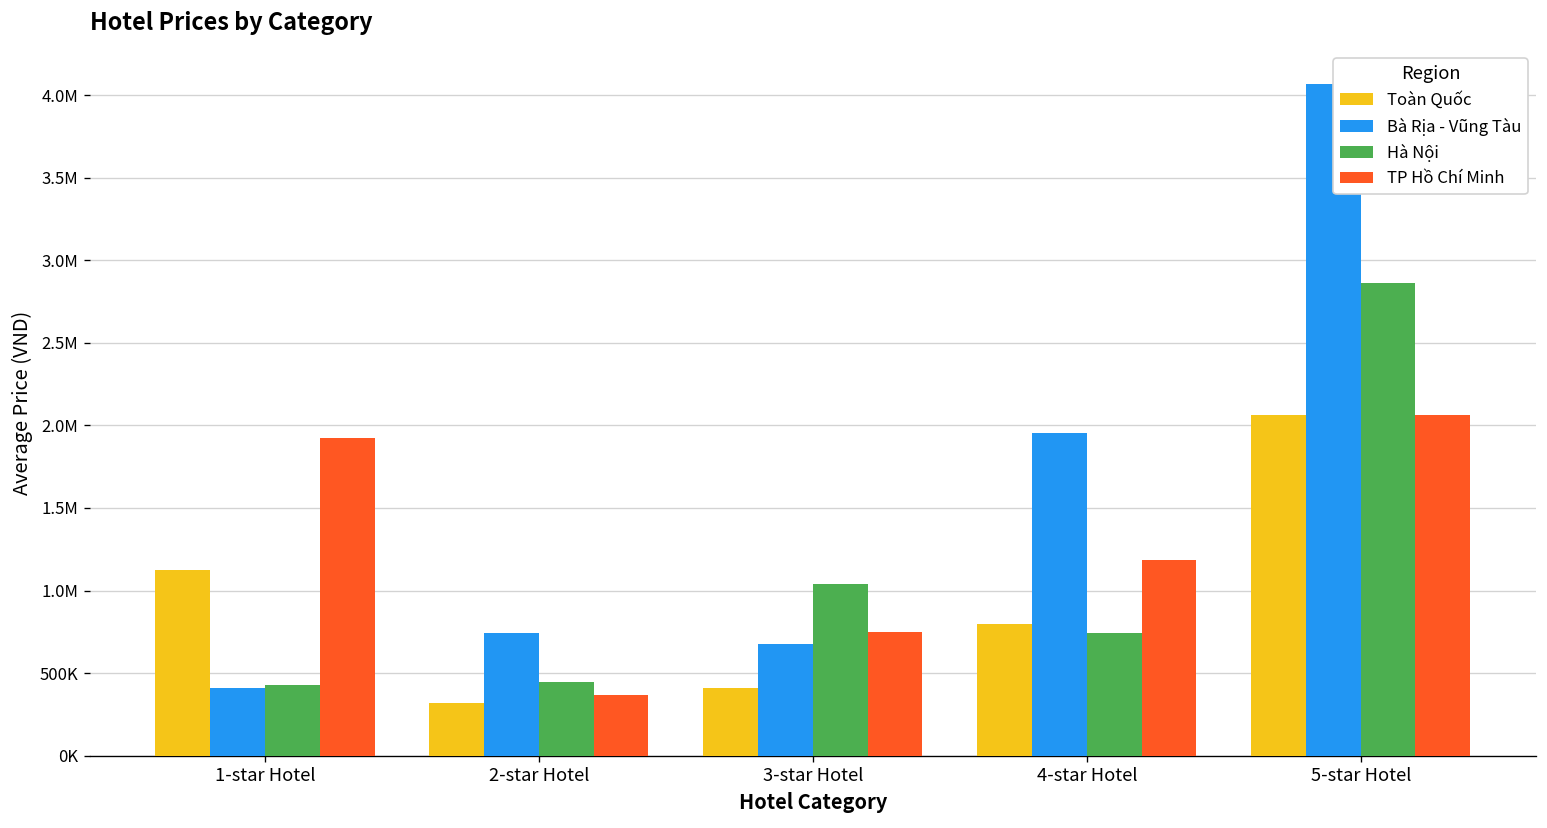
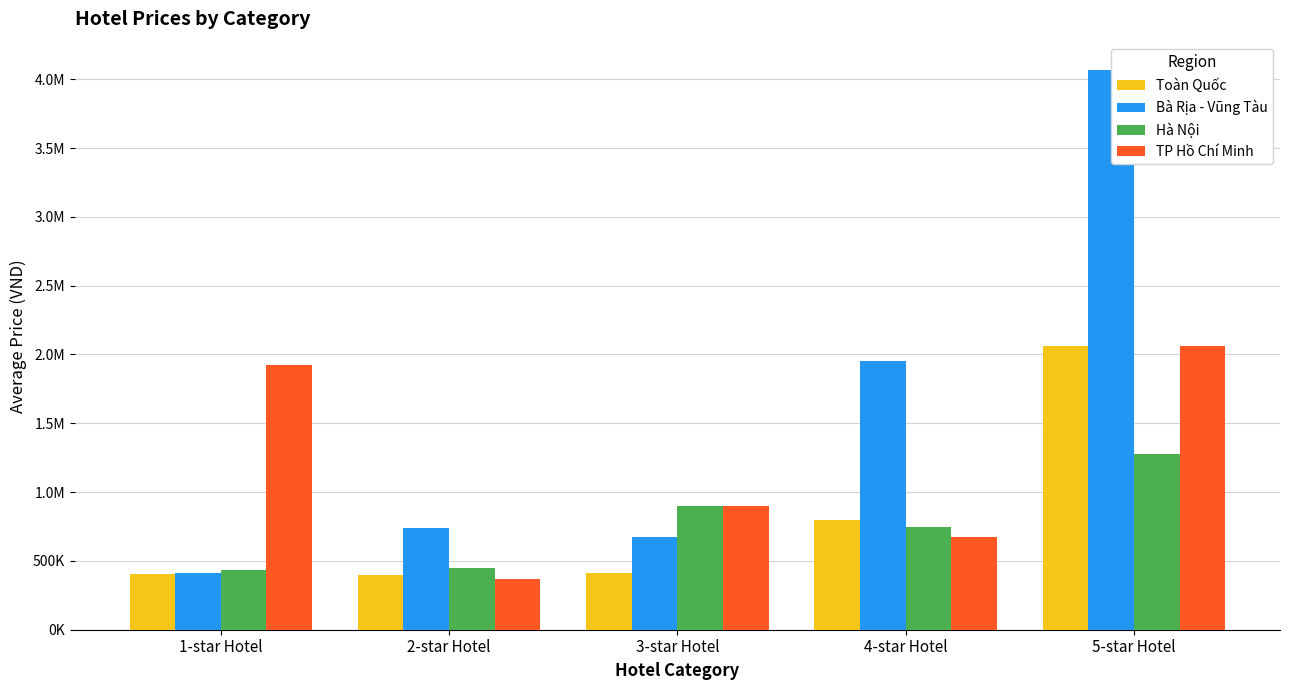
Toàn Quốc, 1-star Hotel: 1130000 -> 410000
Toàn Quốc, 2-star Hotel: 320000 -> 400000
Hà Nội, 3-star Hotel: 1040000 -> 900000
TP Hồ Chí Minh, 3-star Hotel: 750000 -> 900000
TP Hồ Chí Minh, 4-star Hotel: 1190000 -> 670000
Hà Nội, 5-star Hotel: 2860000 -> 1280000
